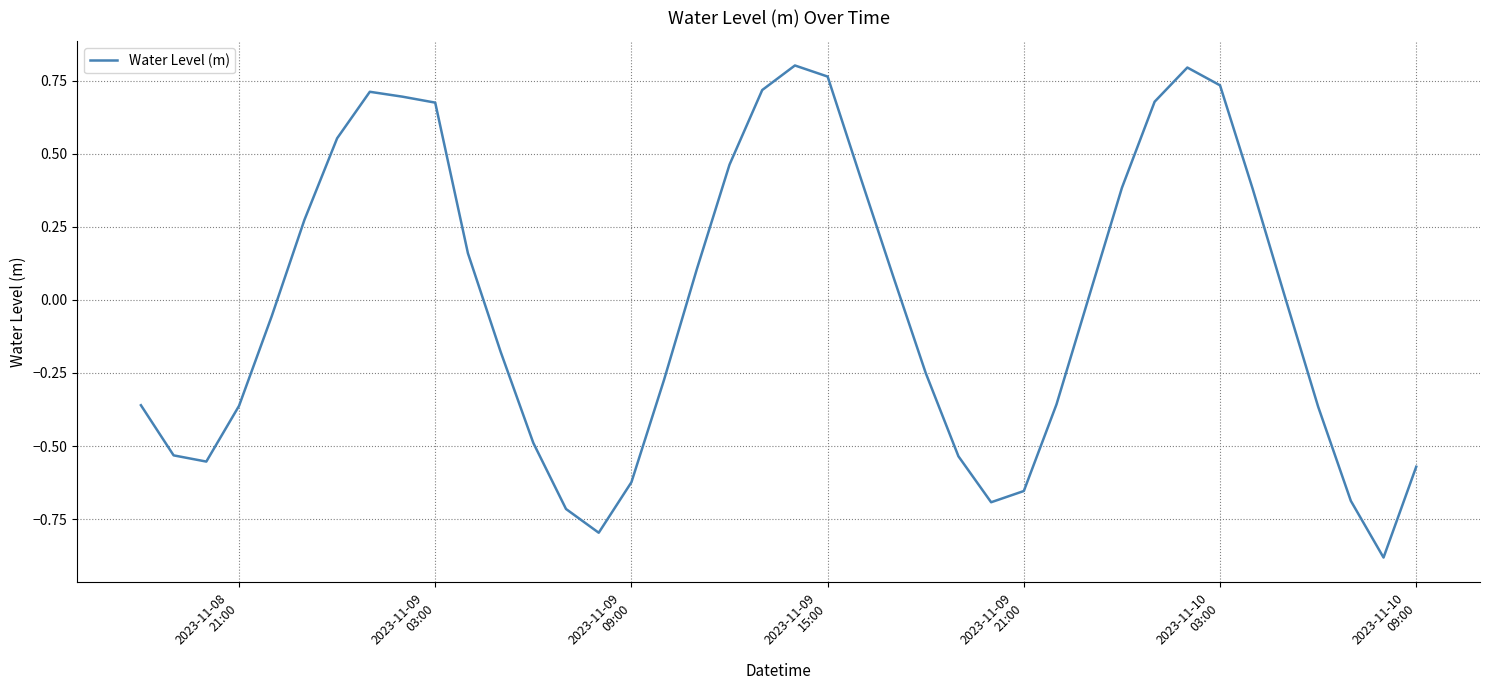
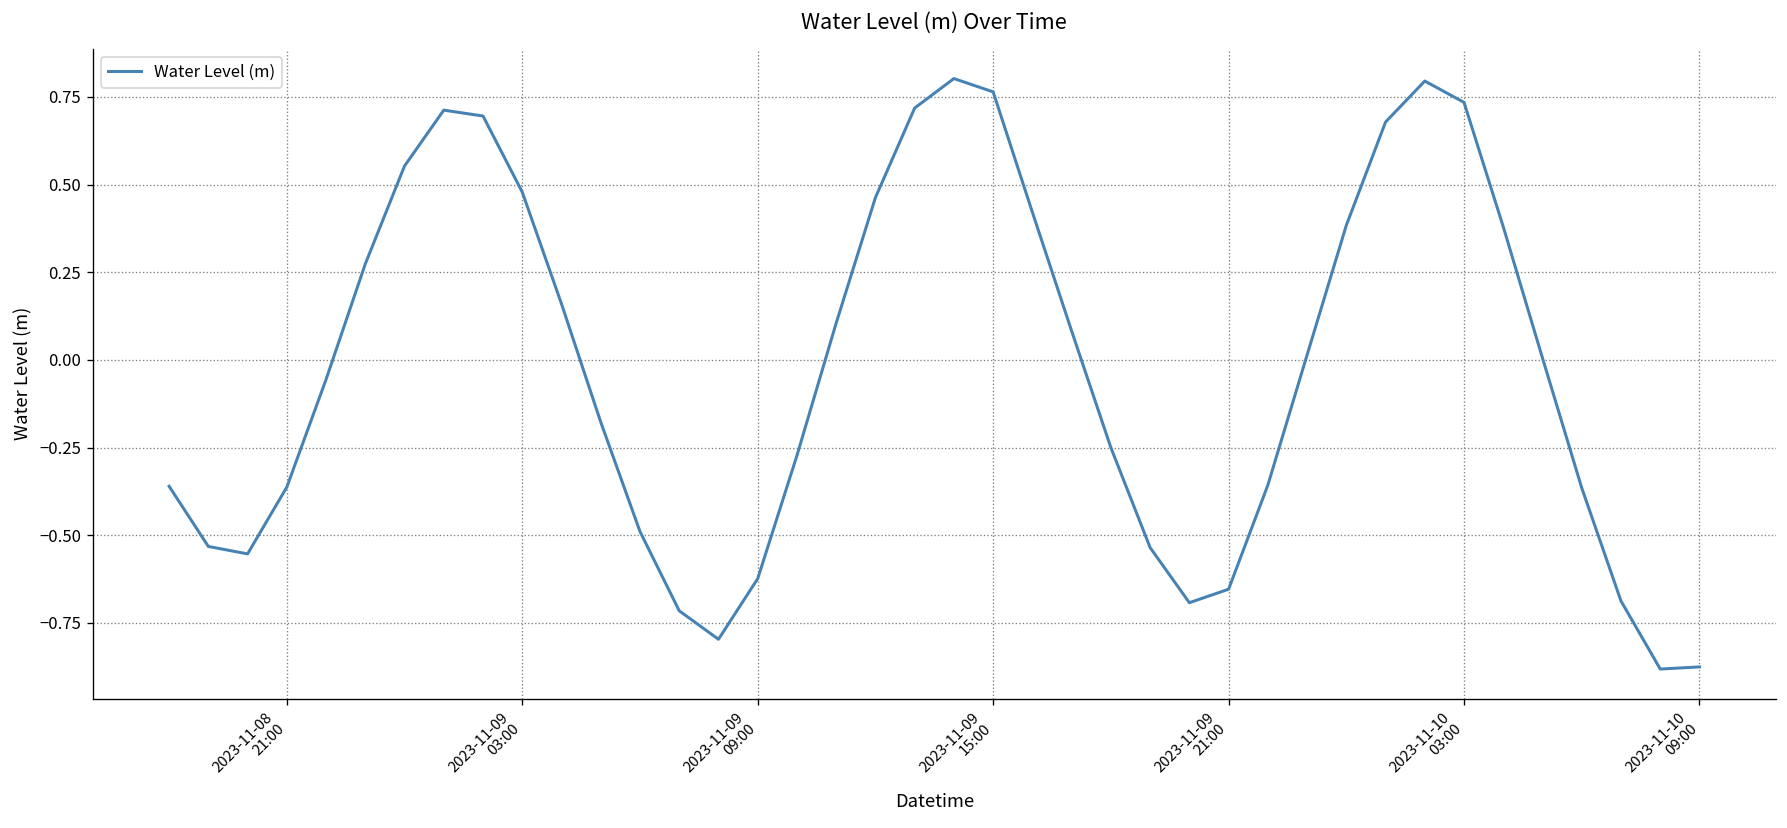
2023-11-09 03:00: 0.67 -> 0.48
2023-11-10 09:00: -0.57 -> -0.88
